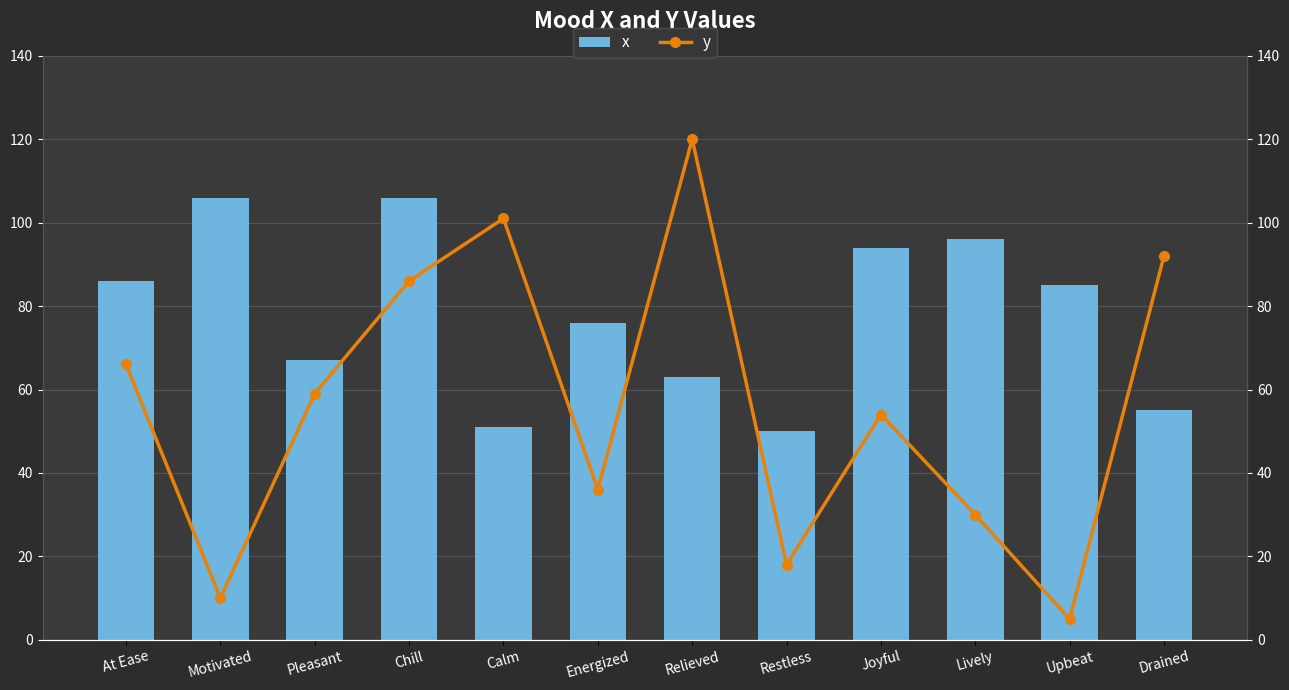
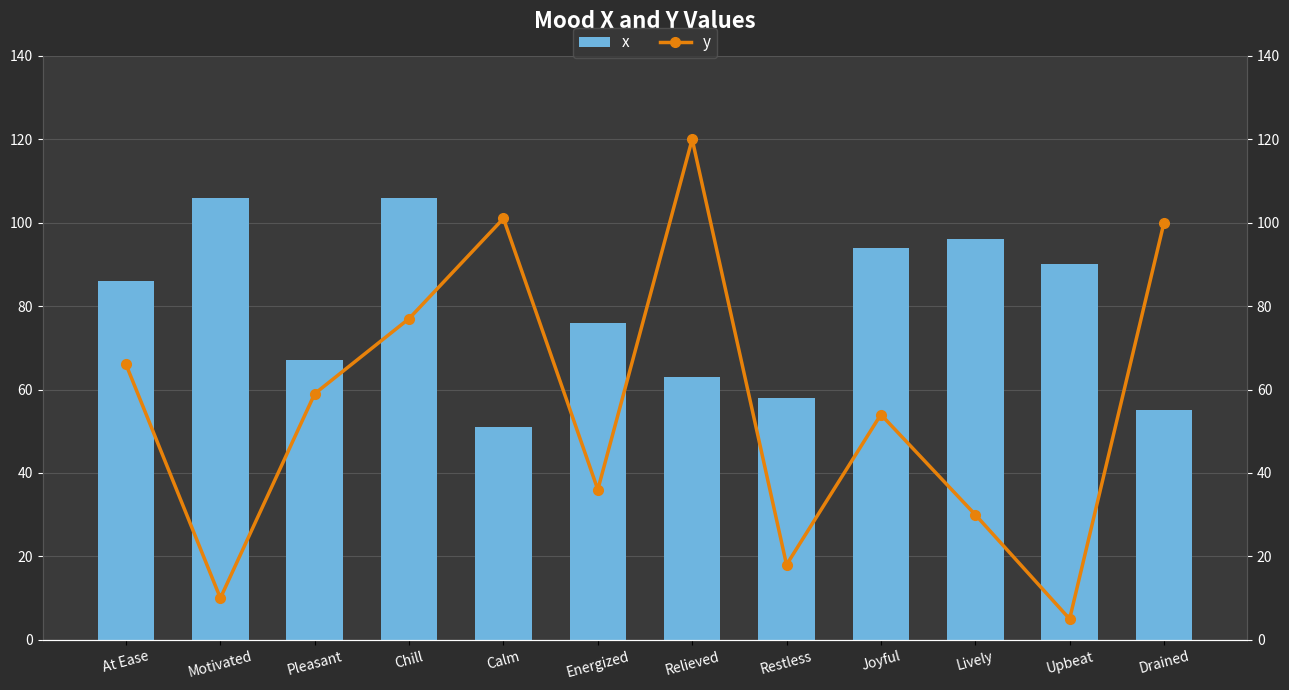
x, Restless: 50 -> 58
x, Upbeat: 85 -> 90
y, Chill: 86 -> 77
y, Drained: 92 -> 100
